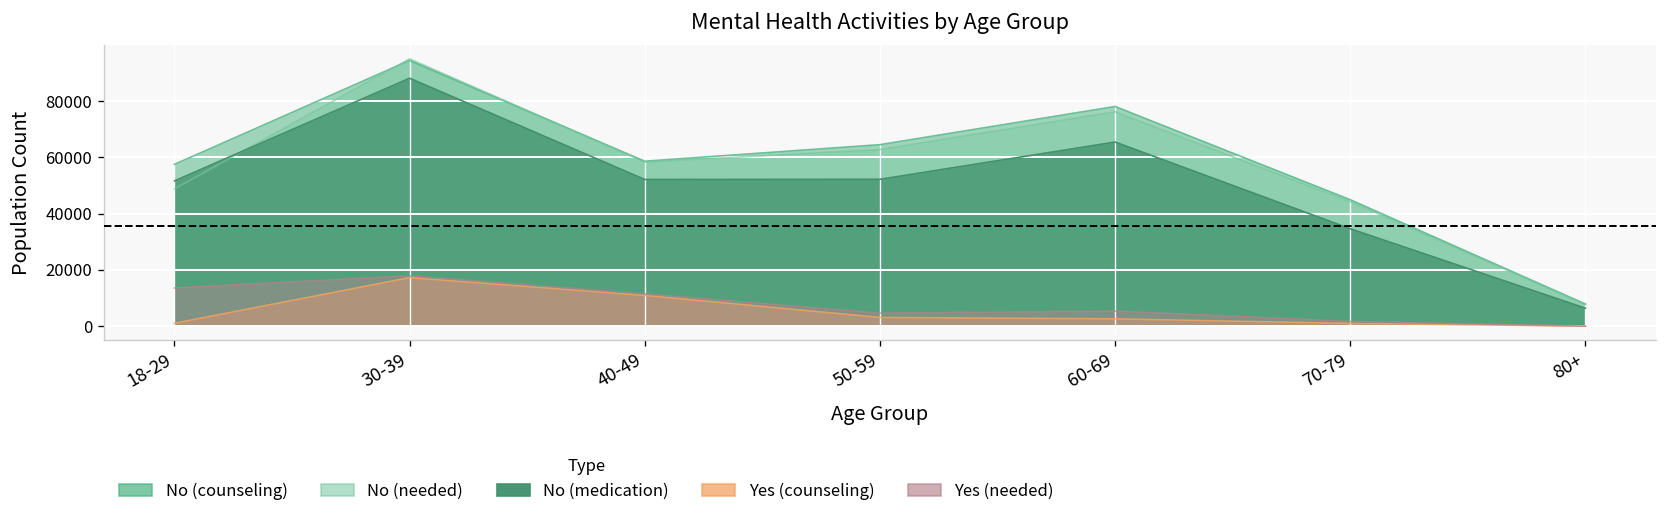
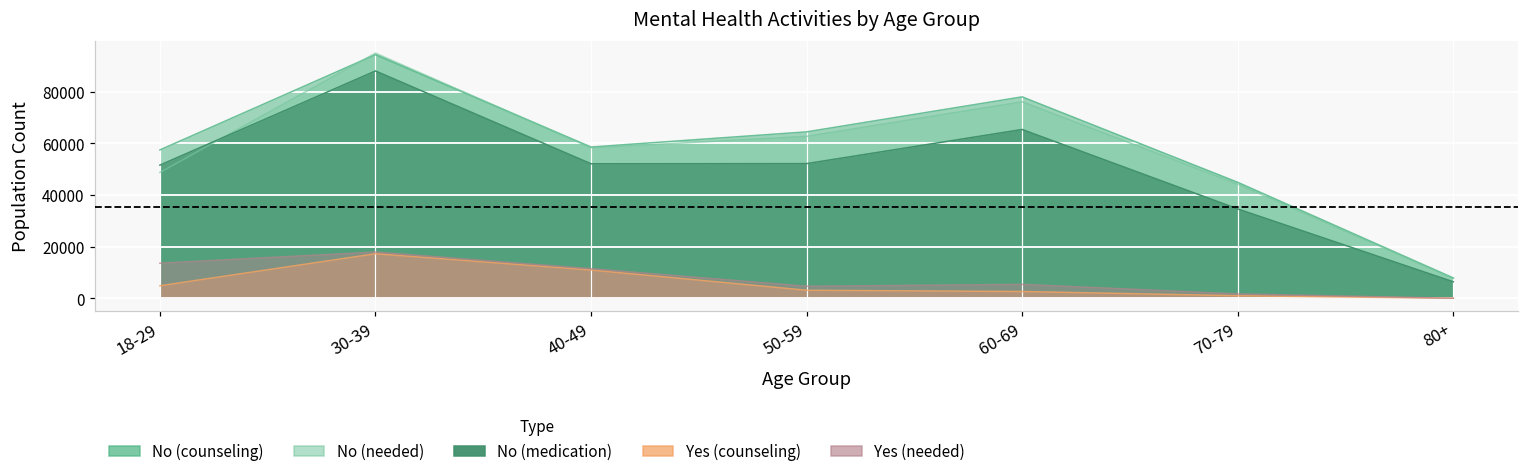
Yes (counseling), 18-29: 1000 -> 5000
